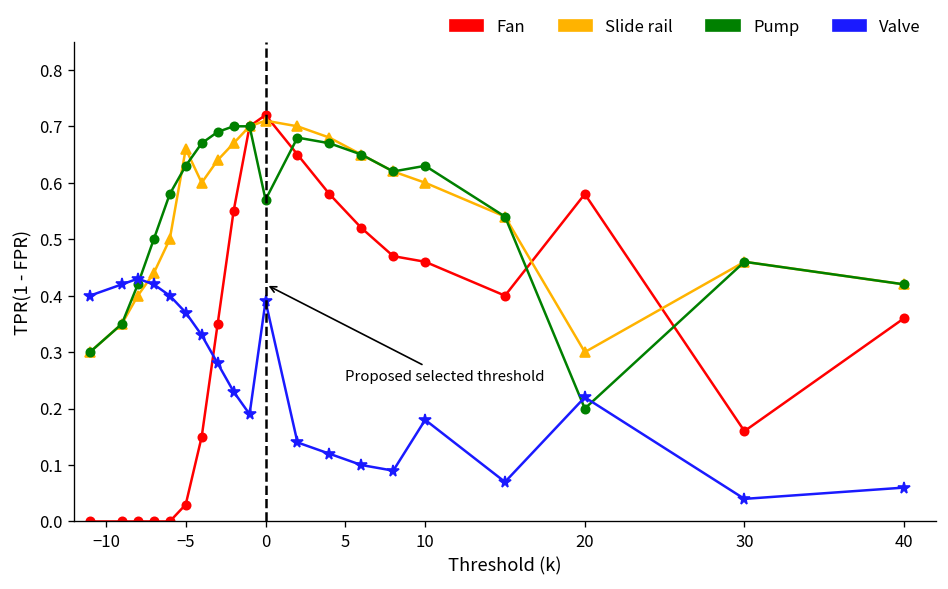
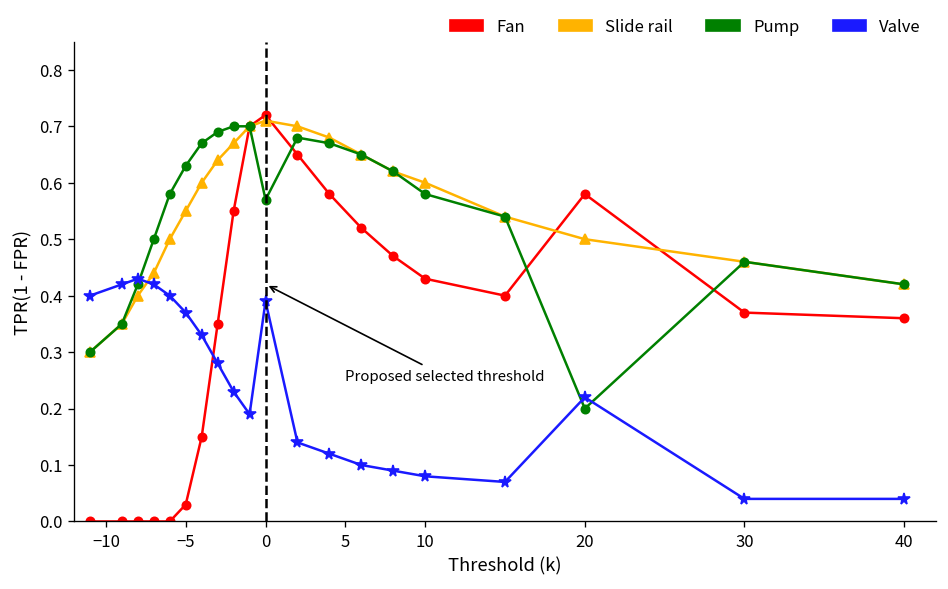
Slide rail, −5: 0.66 -> 0.55
Fan, 10: 0.46 -> 0.43
Pump, 10: 0.63 -> 0.58
Valve, 10: 0.18 -> 0.08
Slide rail, 20: 0.3 -> 0.5
Fan, 30: 0.16 -> 0.37
Valve, 40: 0.06 -> 0.04
